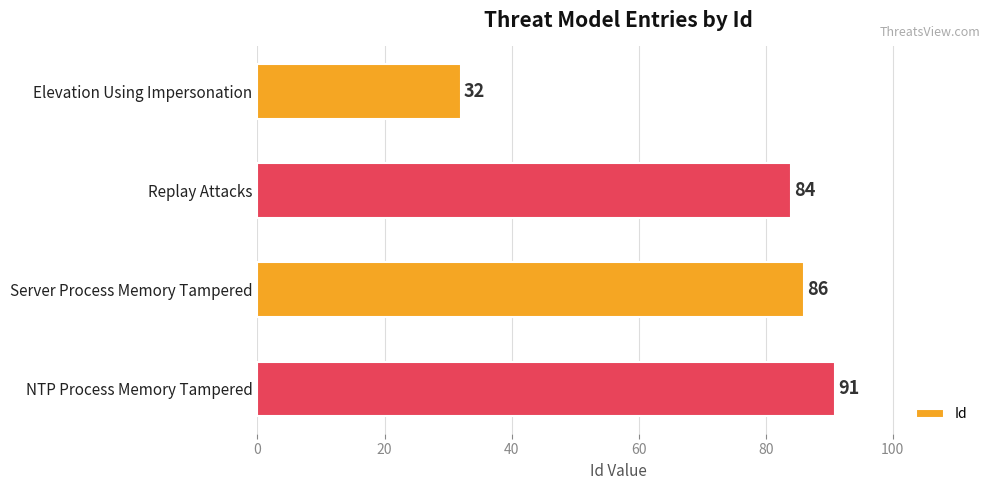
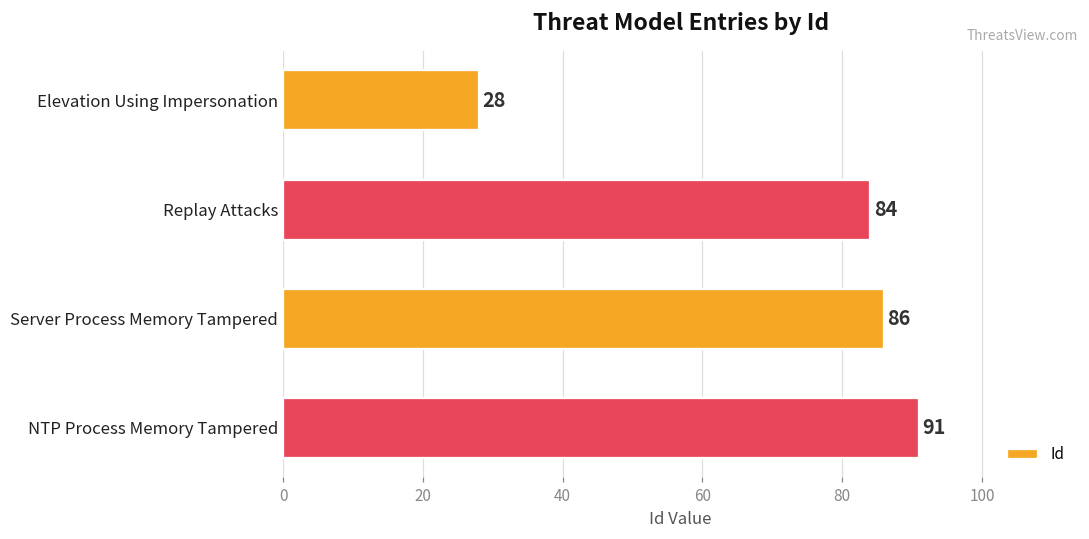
Elevation Using Impersonation: 32 -> 28
